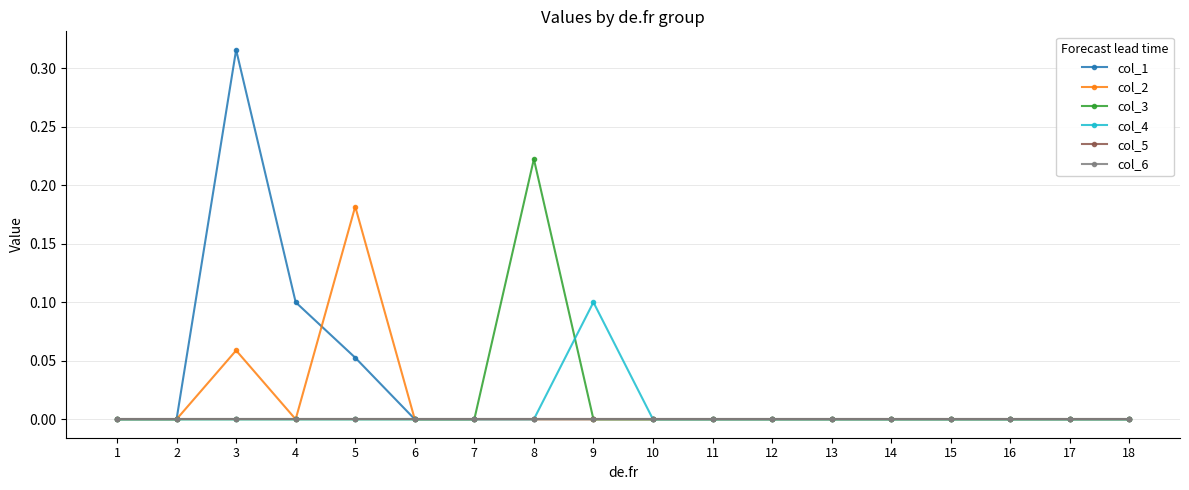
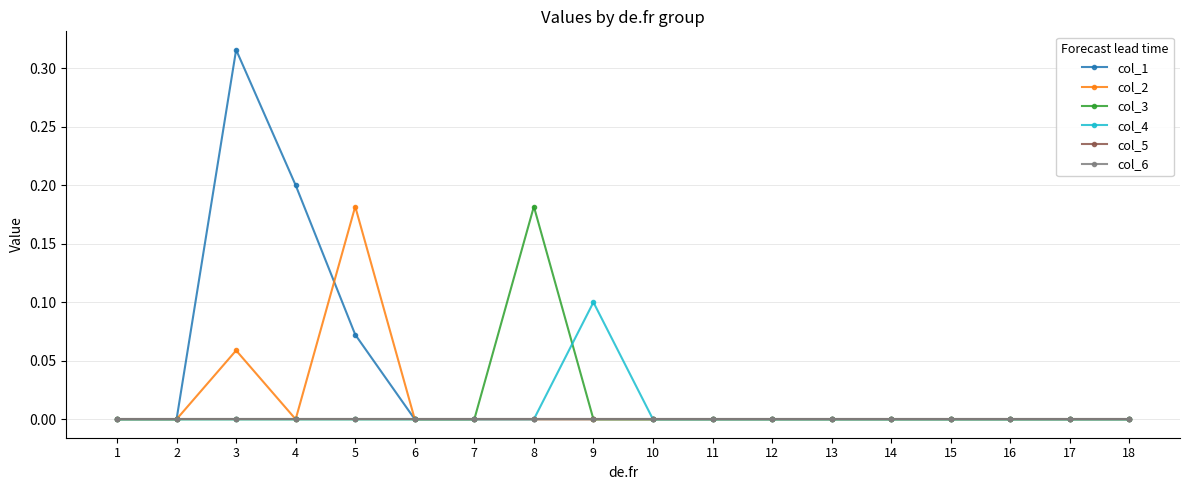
col_1, 4: 0.1 -> 0.2
col_1, 5: 0.053 -> 0.072
col_3, 8: 0.222 -> 0.182
